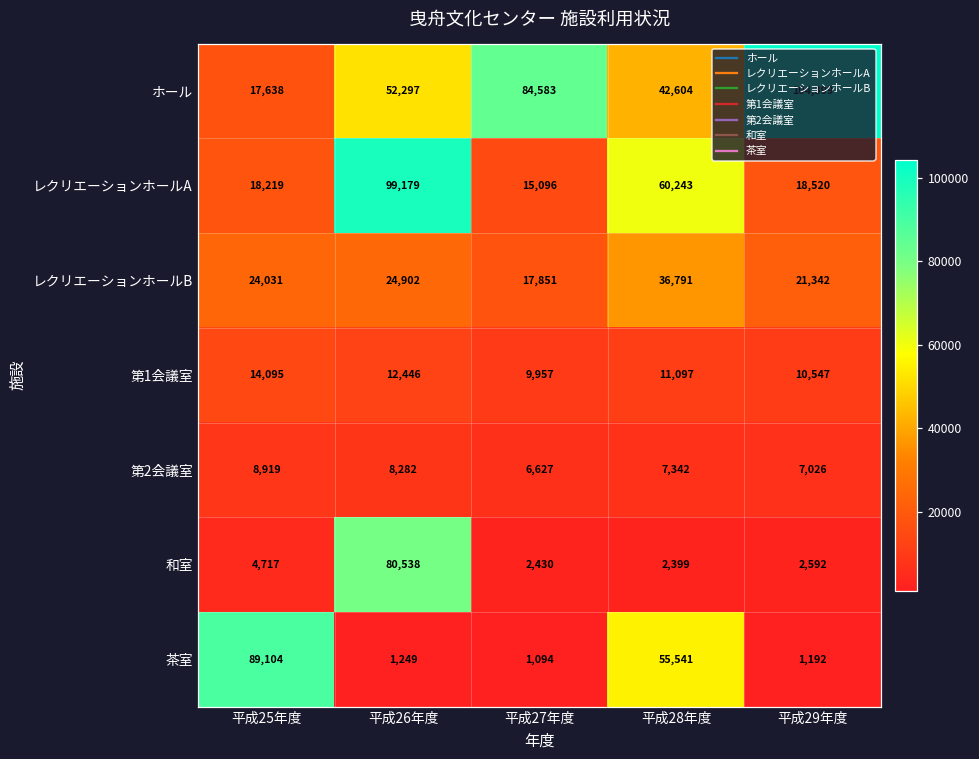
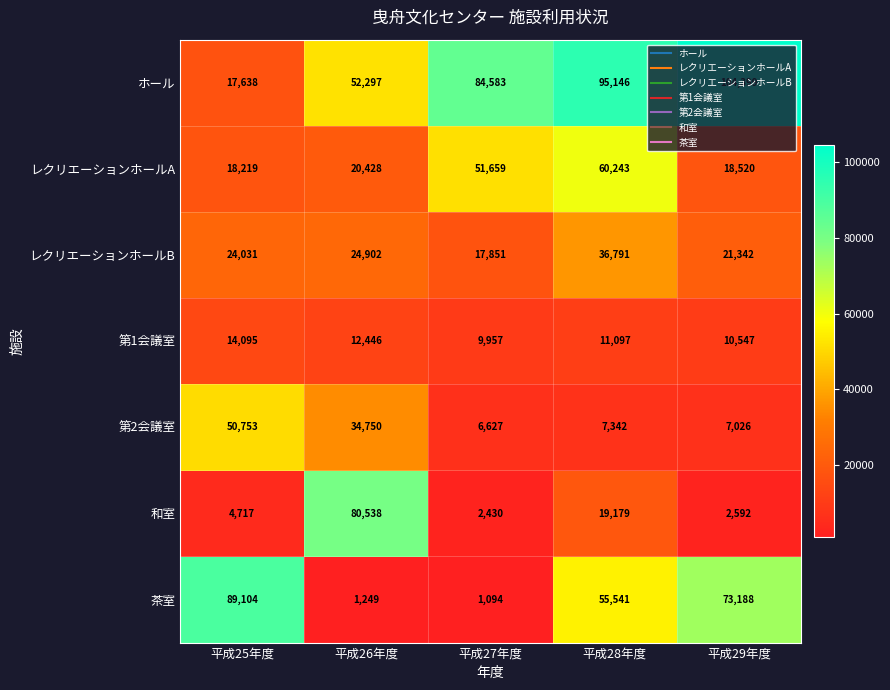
ホール, 平成28年度: 42,604 -> 95,146
レクリエーションホールA, 平成26年度: 99,179 -> 20,428
レクリエーションホールA, 平成27年度: 15,096 -> 51,659
第2会議室, 平成25年度: 8,919 -> 50,753
第2会議室, 平成26年度: 8,282 -> 34,750
和室, 平成28年度: 2,399 -> 19,179
茶室, 平成29年度: 1,192 -> 73,188
